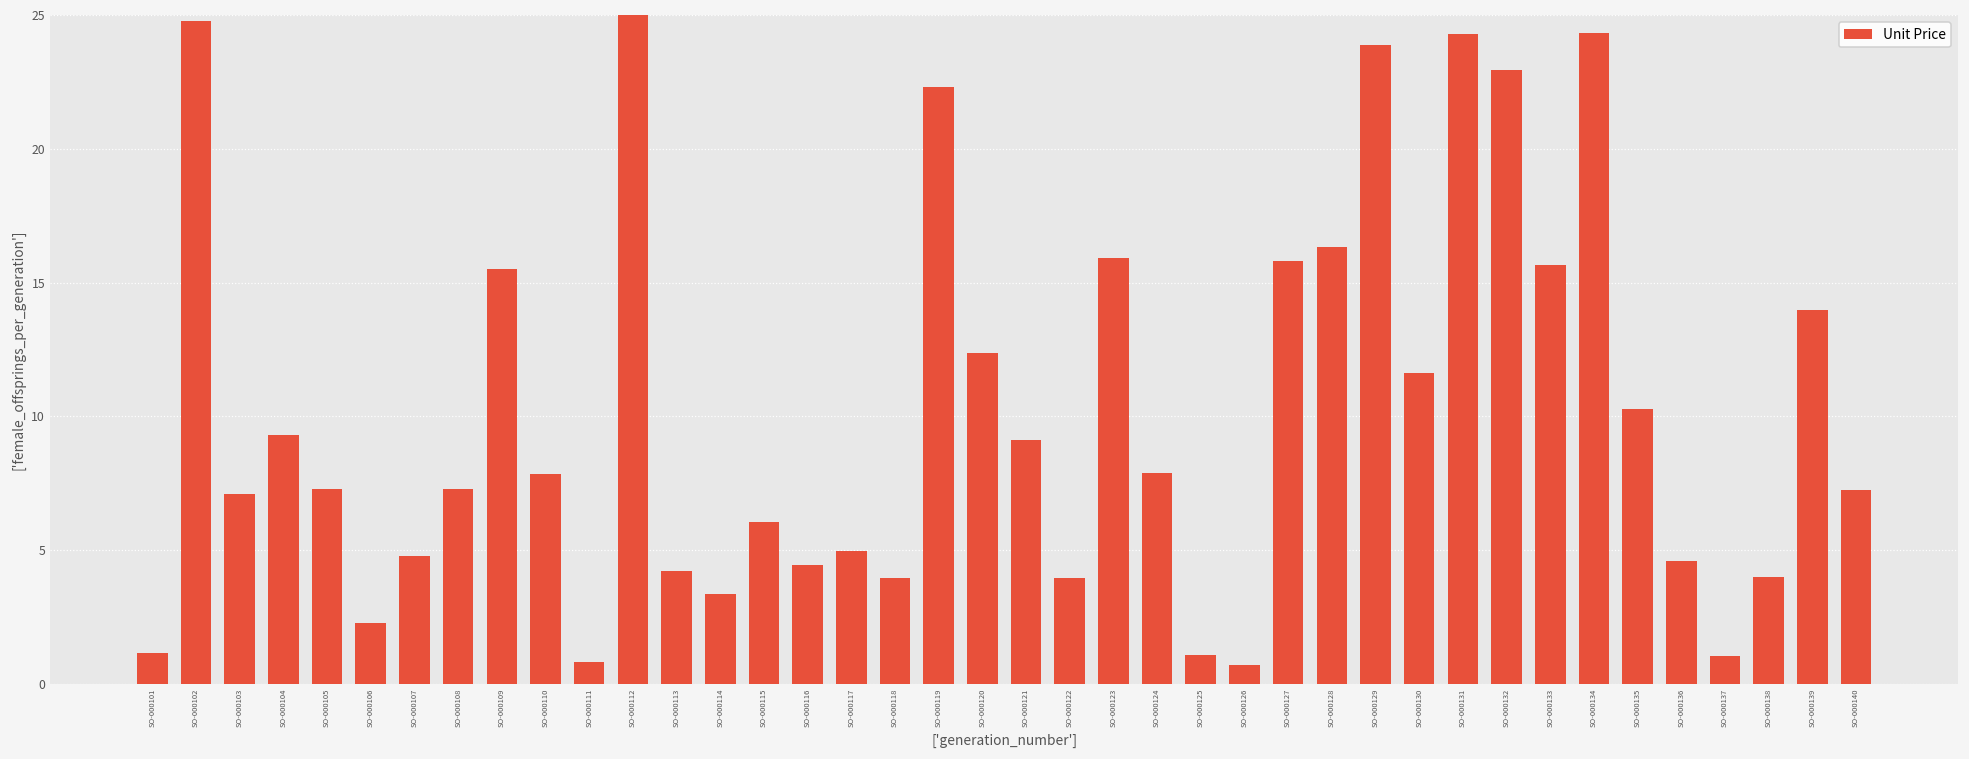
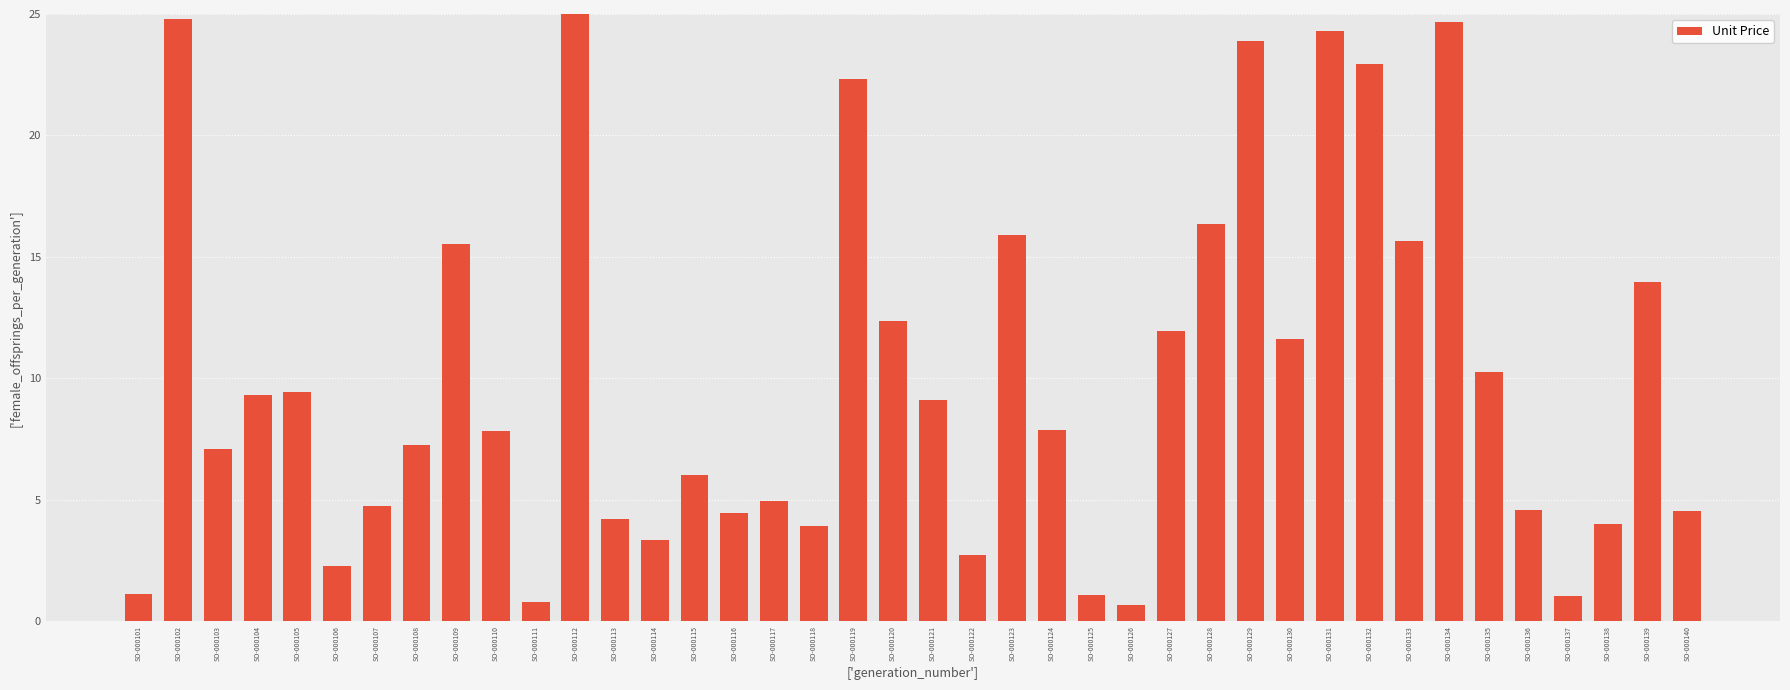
SO-000105: 7.3 -> 9.5
SO-000122: 4.0 -> 2.7
SO-000127: 15.8 -> 12.0
SO-000134: 24.3 -> 24.7
SO-000140: 7.2 -> 4.5
